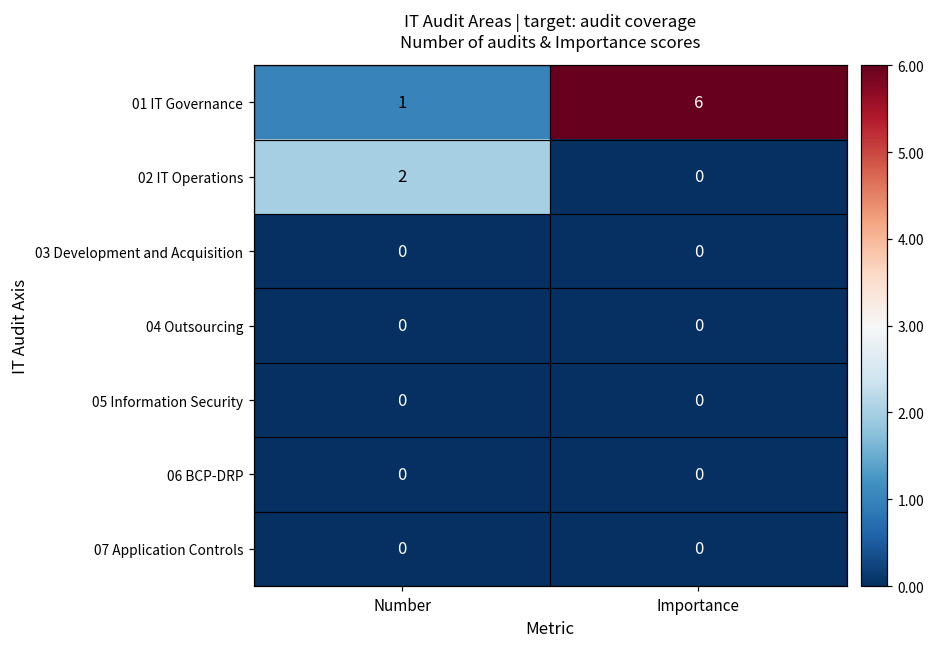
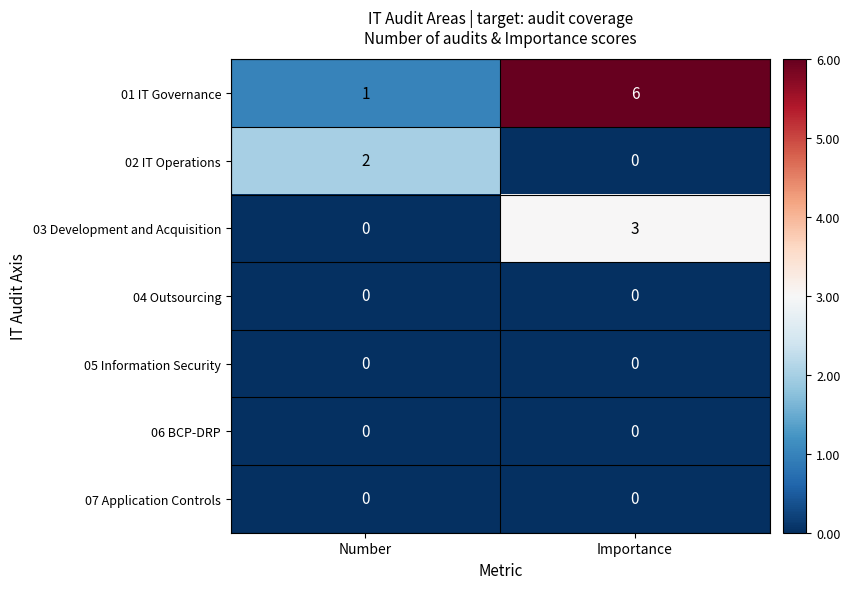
03 Development and Acquisition, Importance: 0 -> 3
